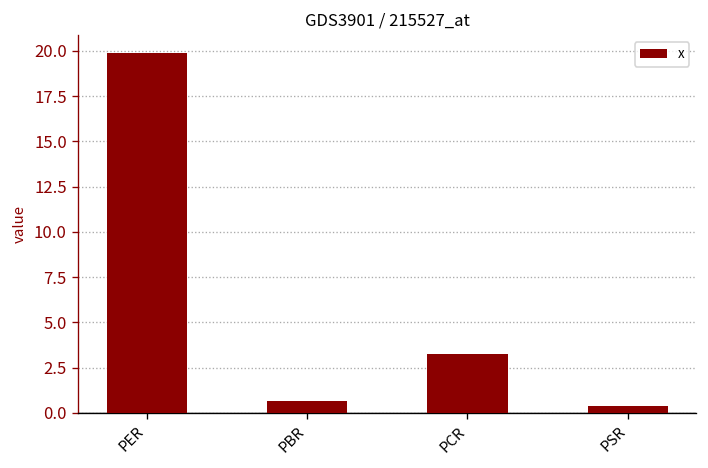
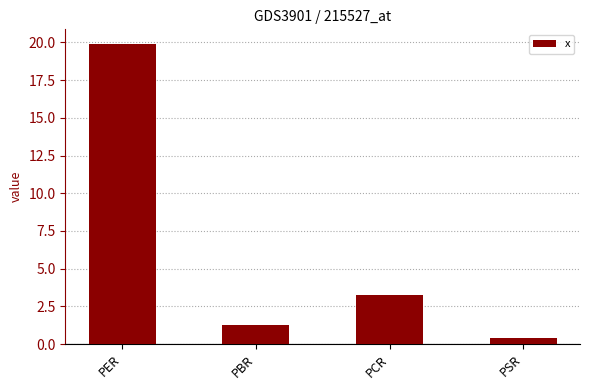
PBR: 0.6 -> 1.3
